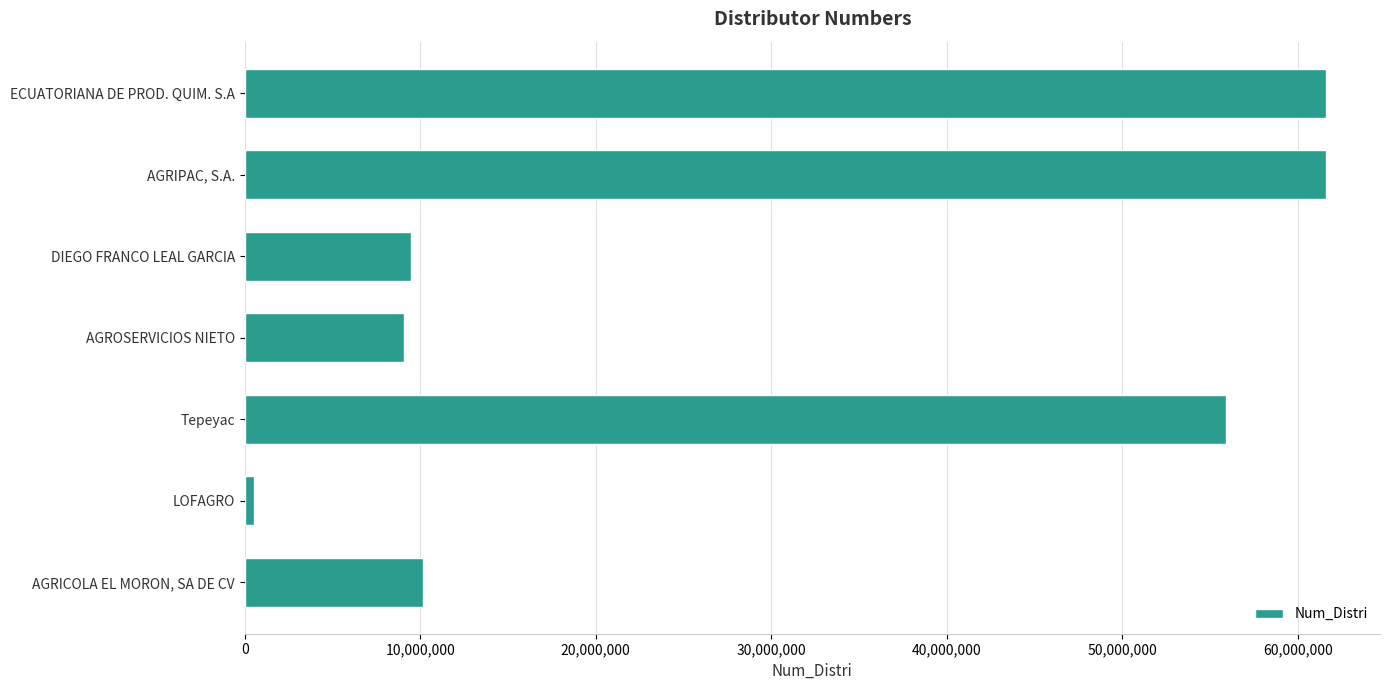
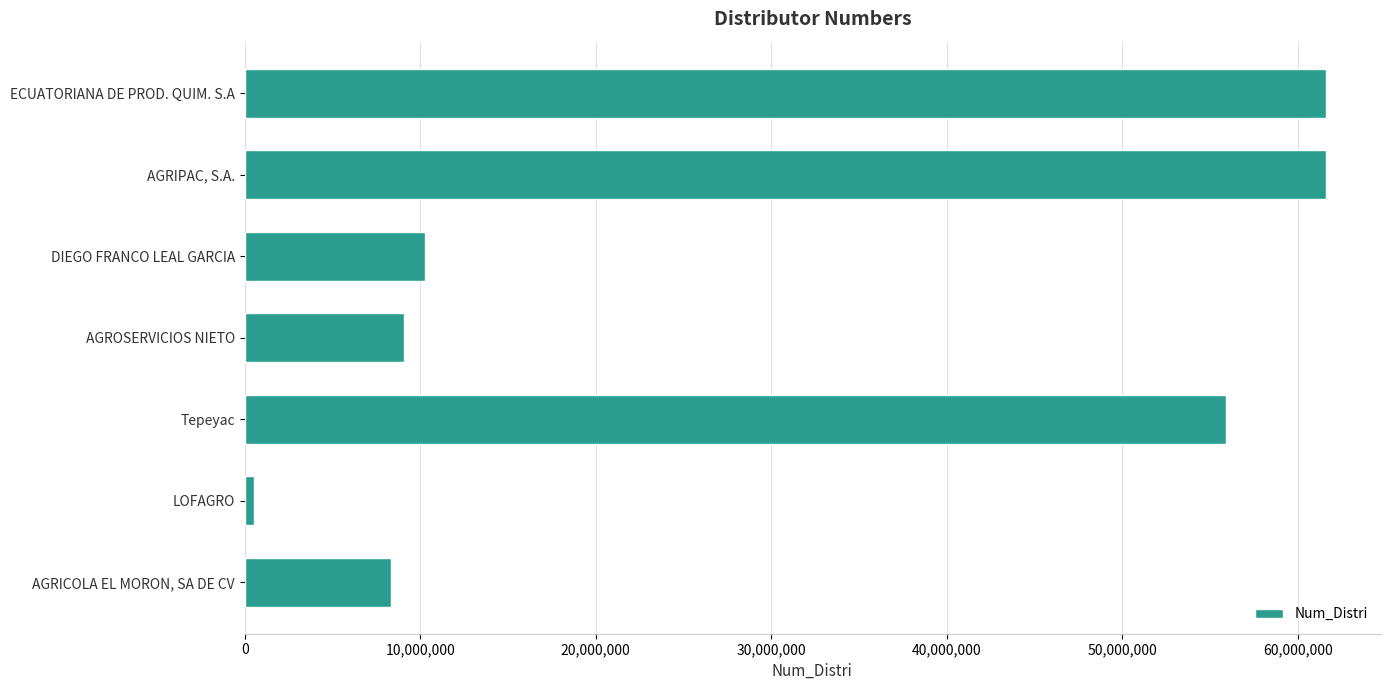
DIEGO FRANCO LEAL GARCIA: 9,500,000 -> 10,300,000
AGRICOLA EL MORON, SA DE CV: 10,200,000 -> 8,300,000
